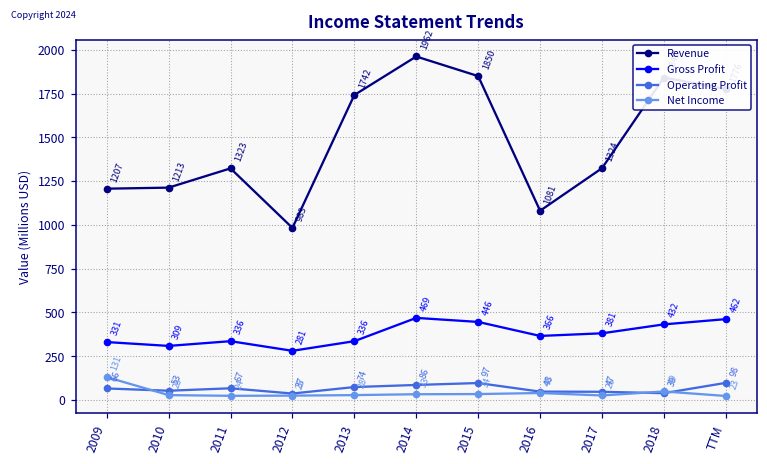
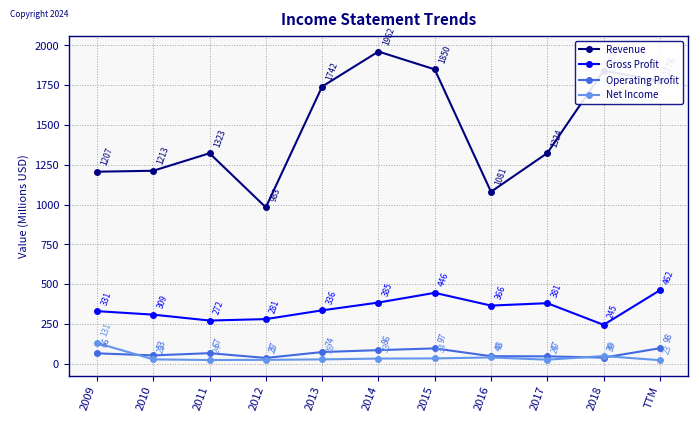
Gross Profit, 2011: 336 -> 272
Gross Profit, 2014: 469 -> 385
Gross Profit, 2018: 432 -> 245
